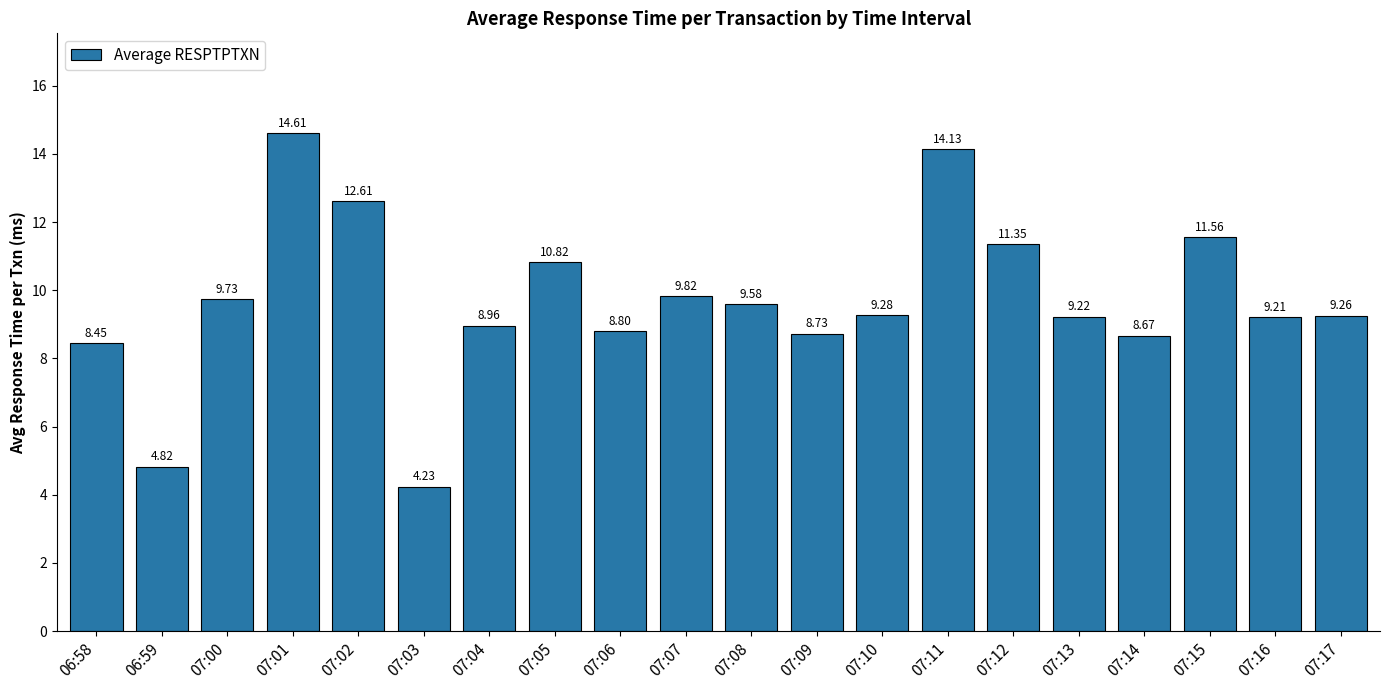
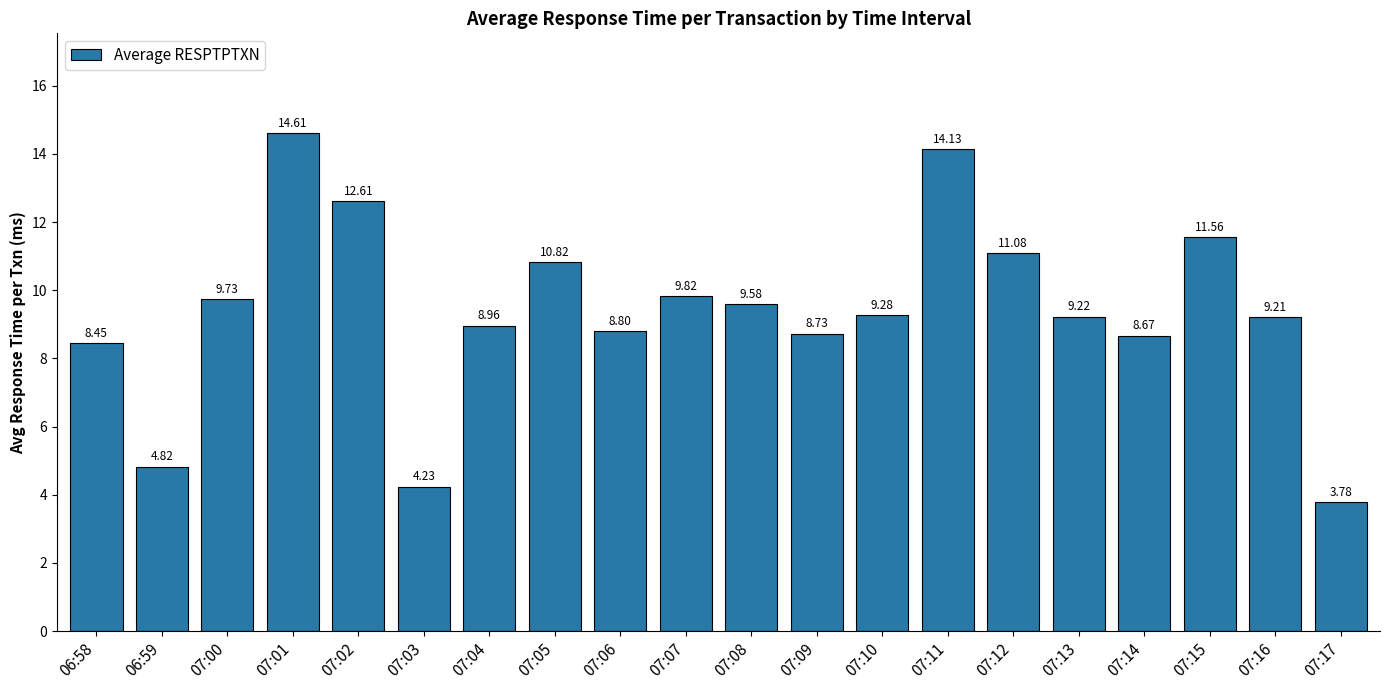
07:12: 11.35 -> 11.08
07:17: 9.26 -> 3.78
